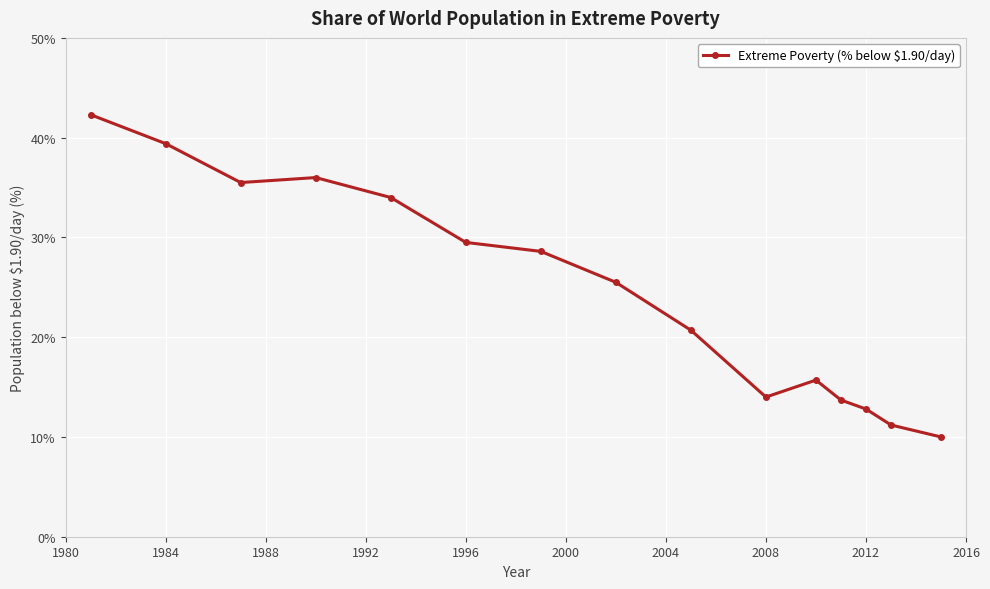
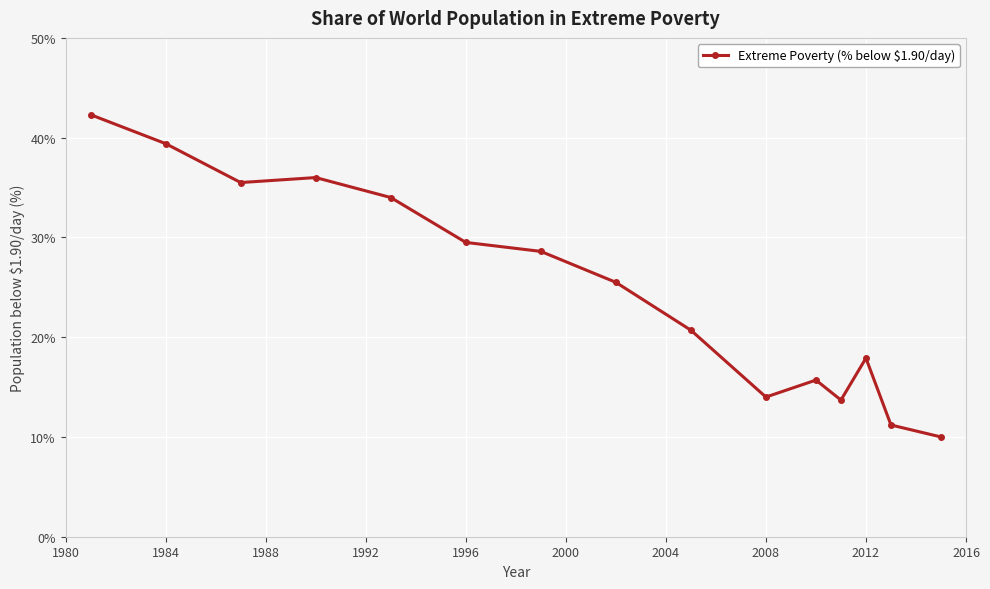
2012: 13% -> 18%
